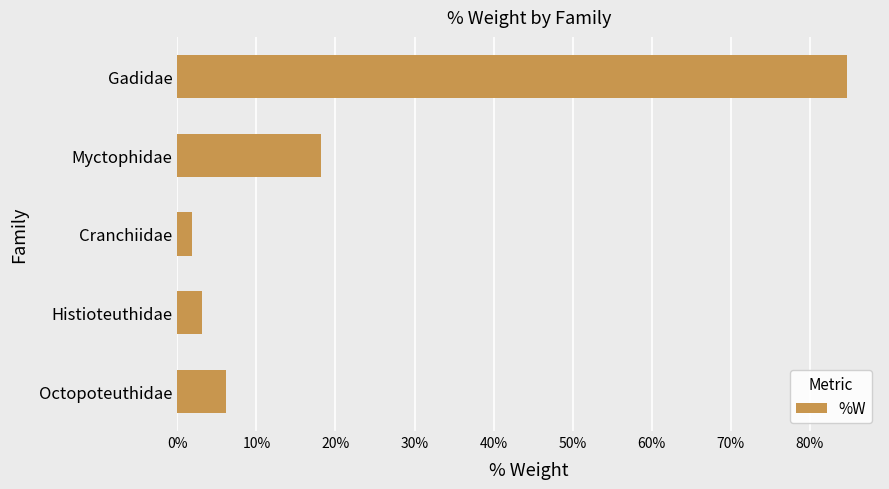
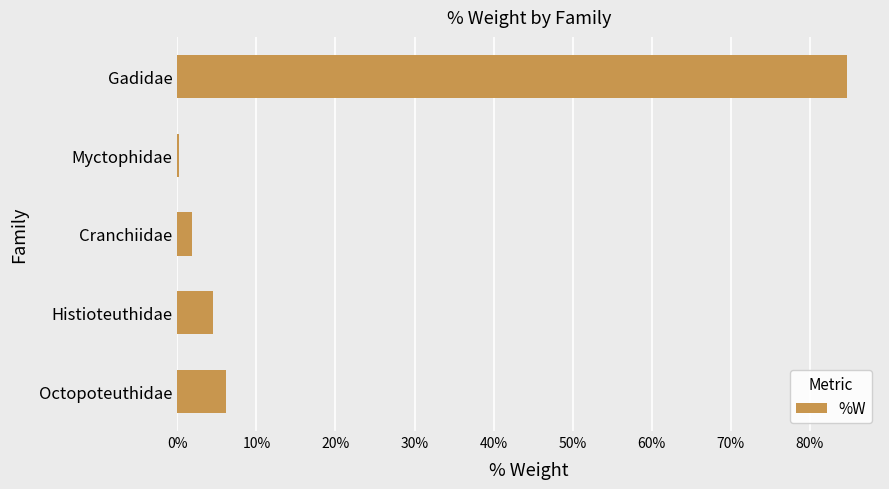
Myctophidae: 18% -> 0%
Histioteuthidae: 3% -> 4%
